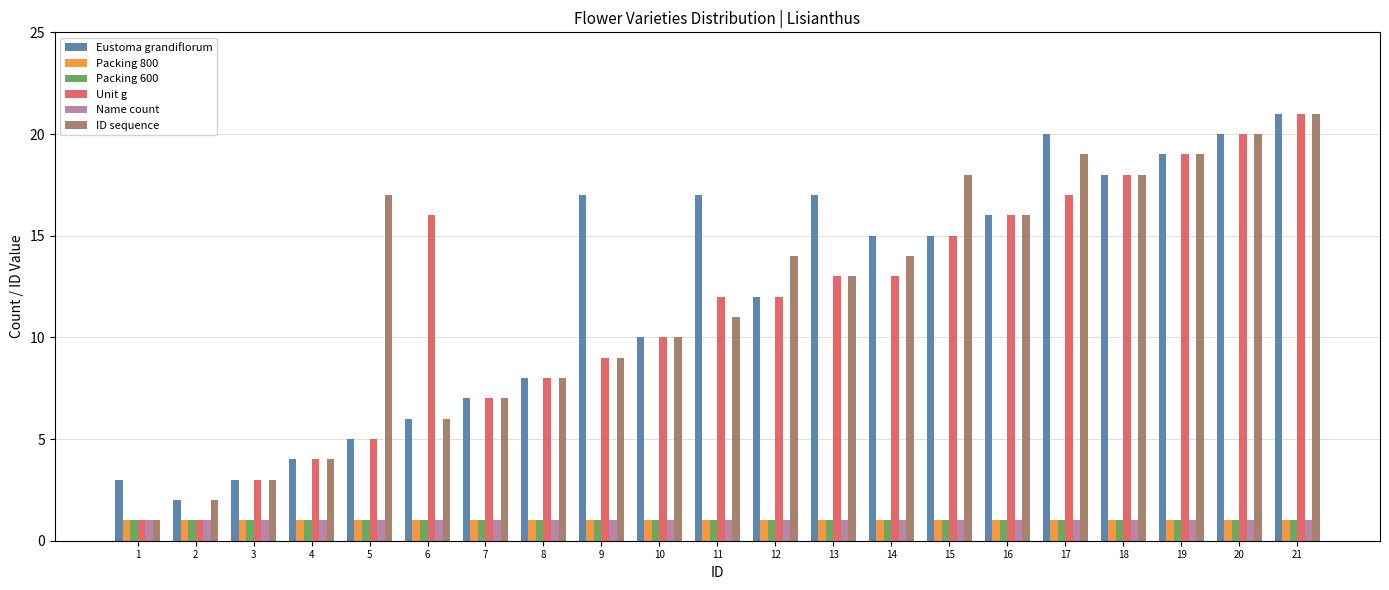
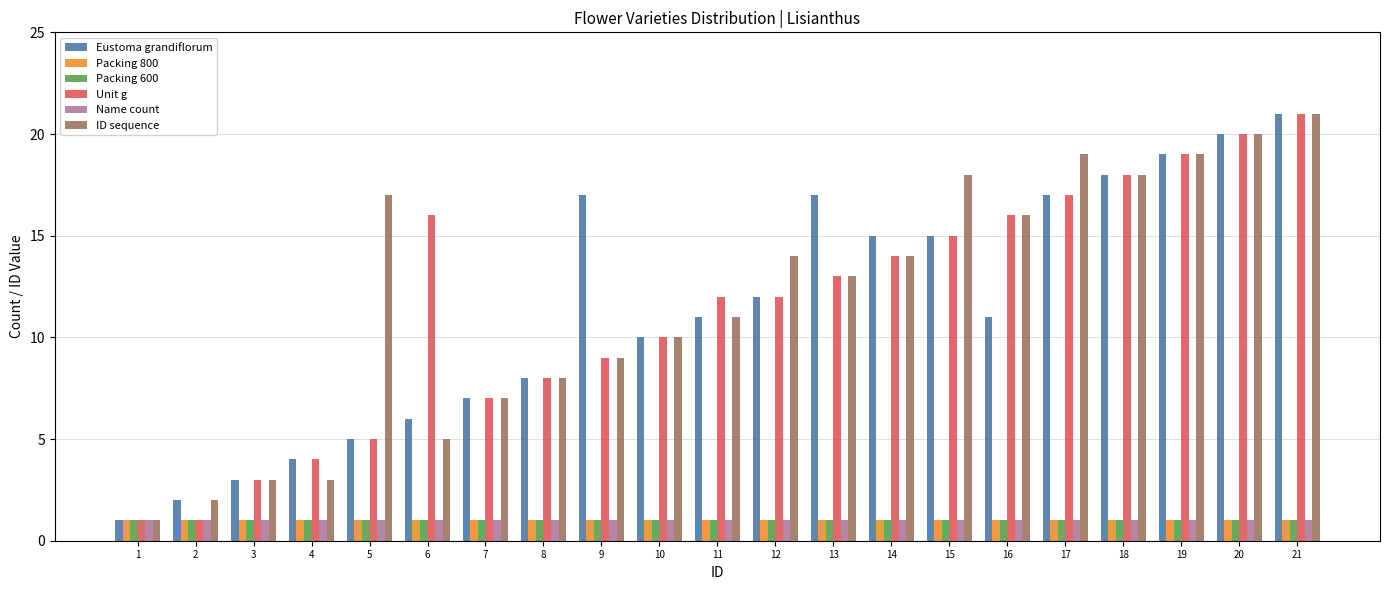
Eustoma grandiflorum, 1: 3 -> 1
ID sequence, 4: 4 -> 3
ID sequence, 6: 6 -> 5
Eustoma grandiflorum, 11: 17 -> 11
Unit g, 14: 13 -> 14
Eustoma grandiflorum, 16: 16 -> 11
Eustoma grandiflorum, 17: 20 -> 17
